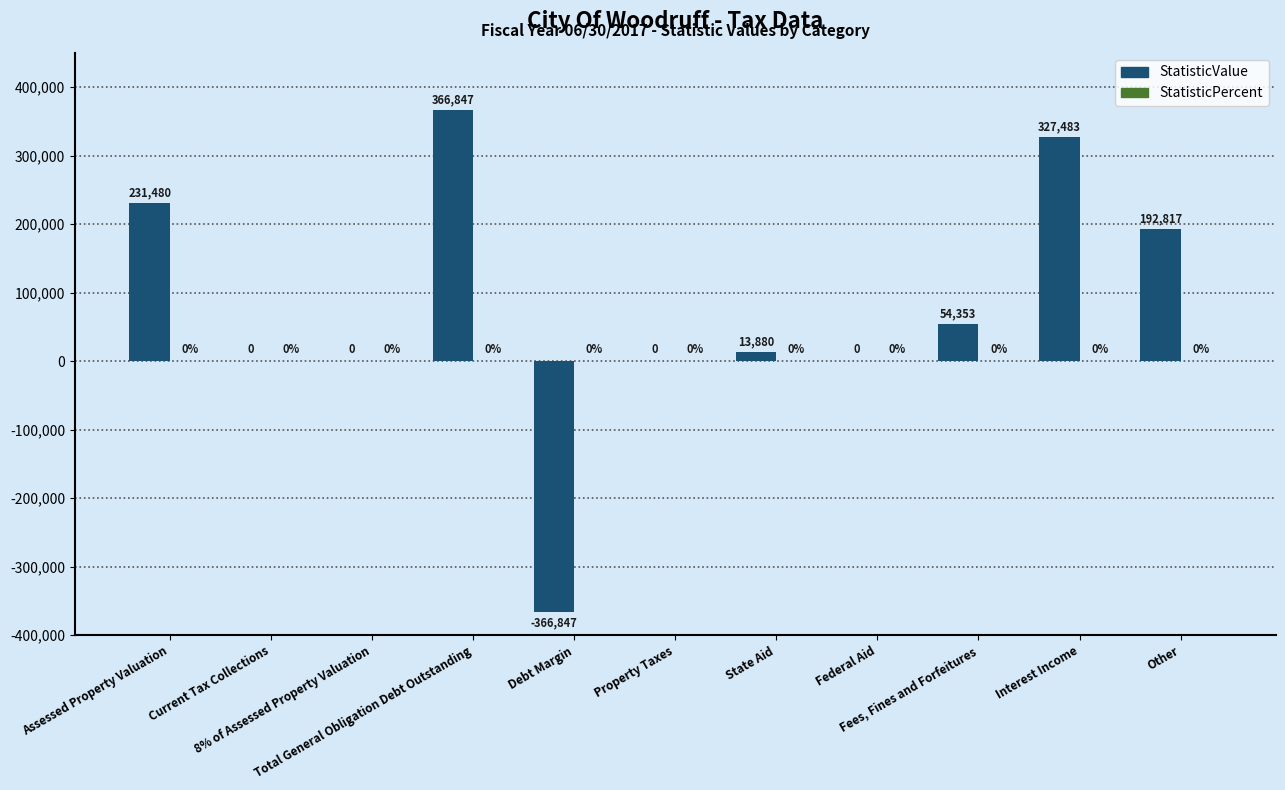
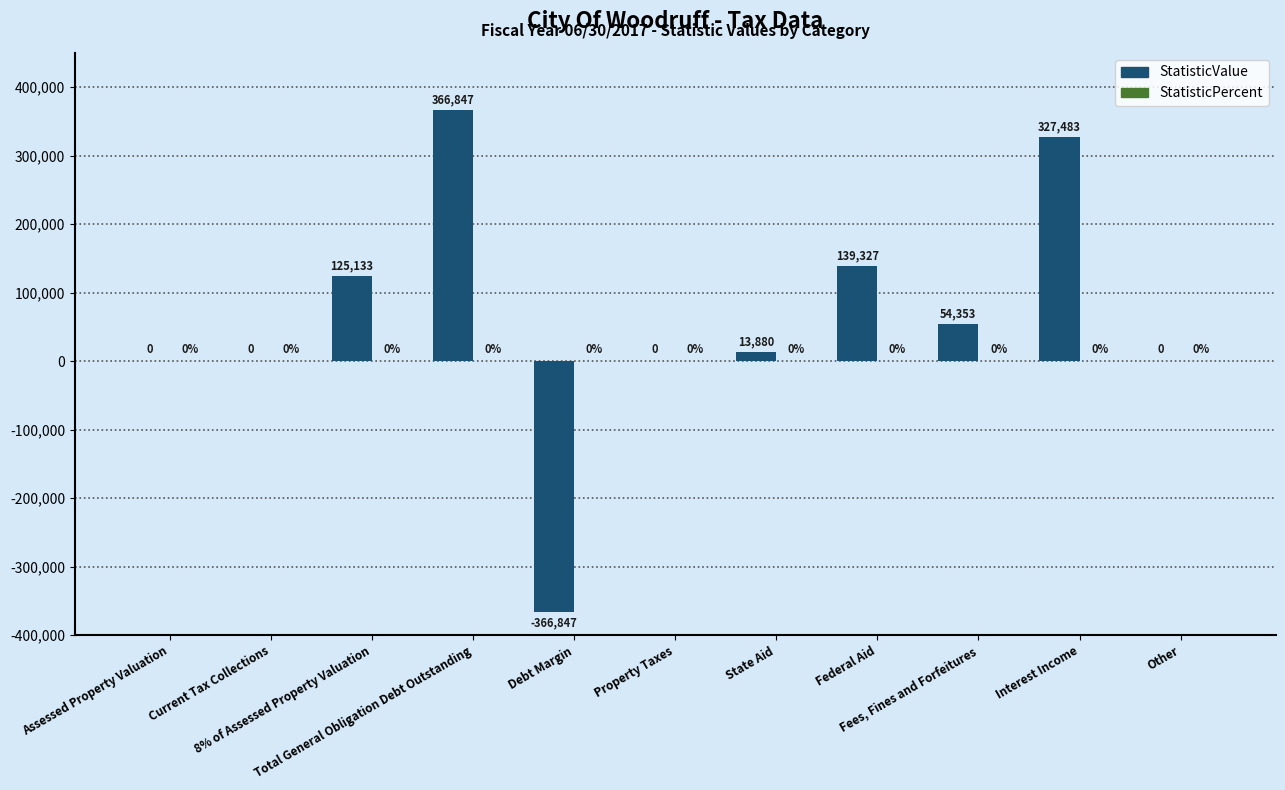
StatisticValue, Assessed Property Valuation: 231,480 -> 0
StatisticValue, 8% of Assessed Property Valuation: 0 -> 125,133
StatisticValue, Federal Aid: 0 -> 139,327
StatisticValue, Other: 192,817 -> 0
